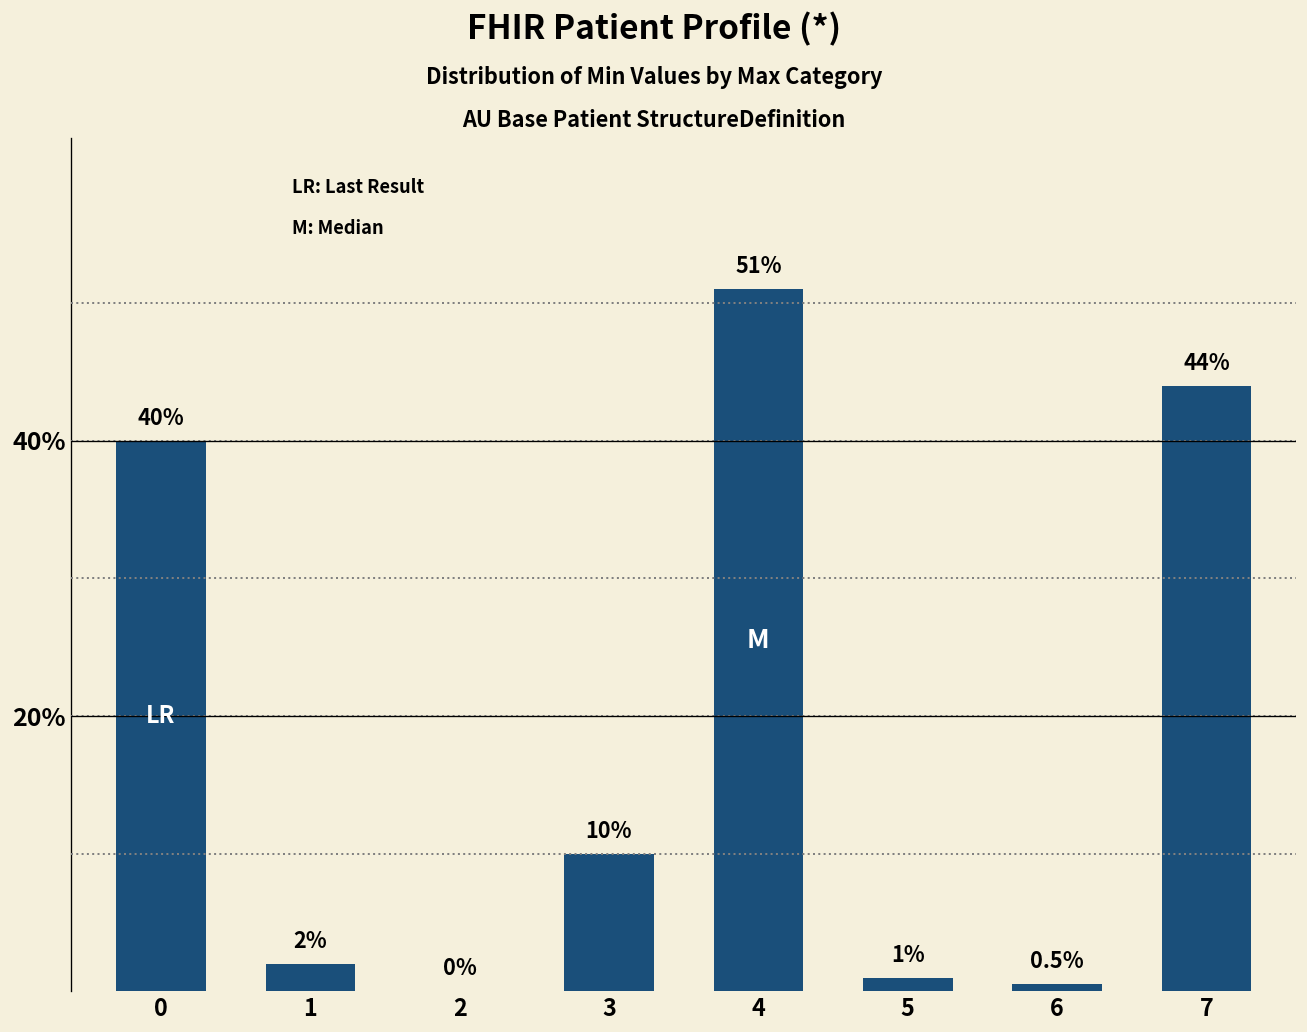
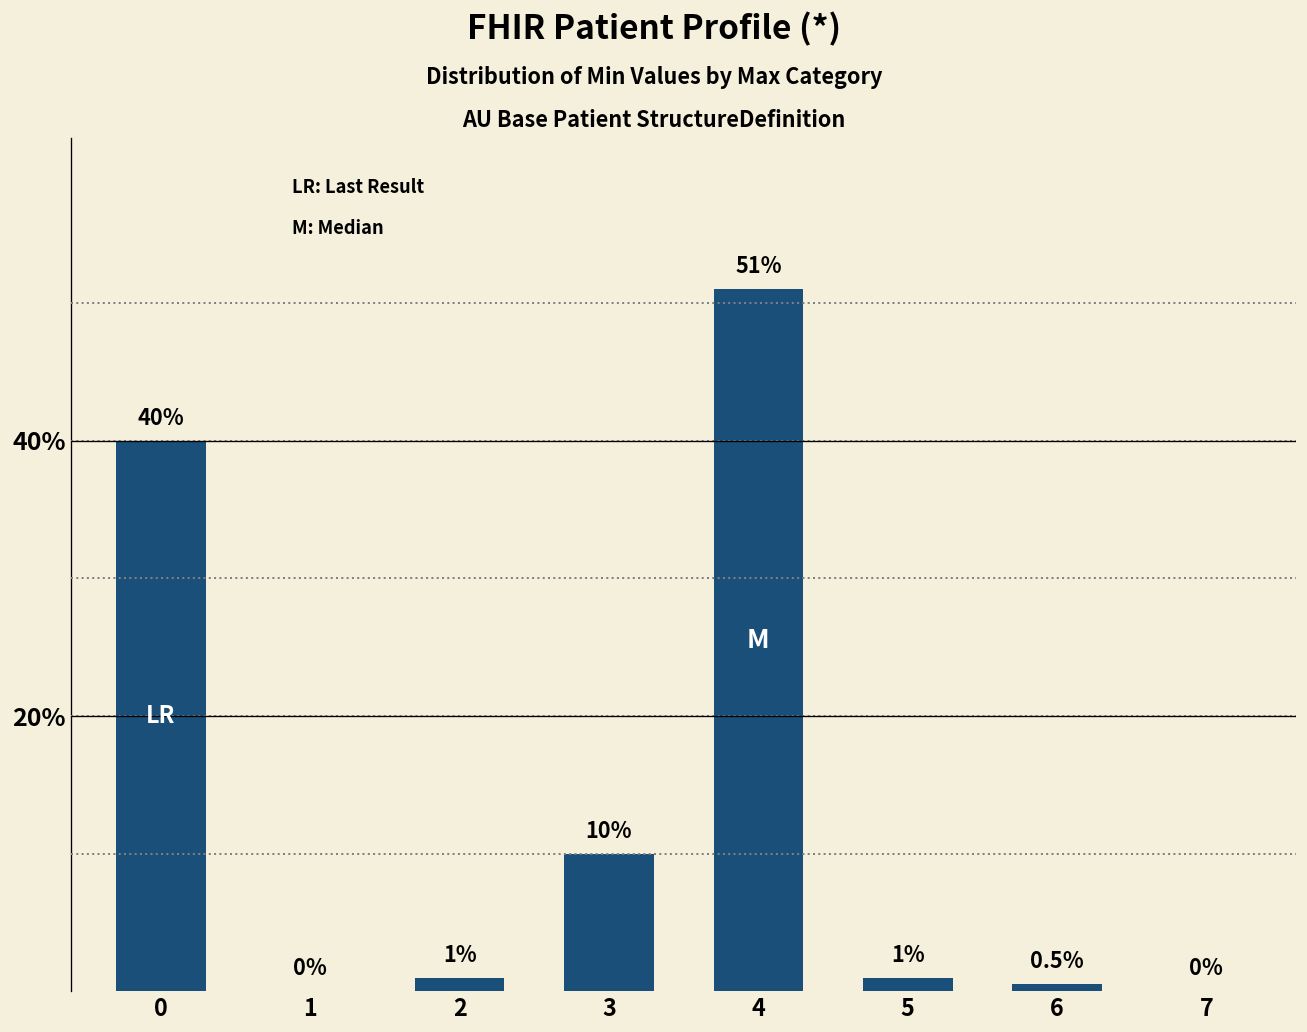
1: 2% -> 0%
2: 0% -> 1%
7: 44% -> 0%
